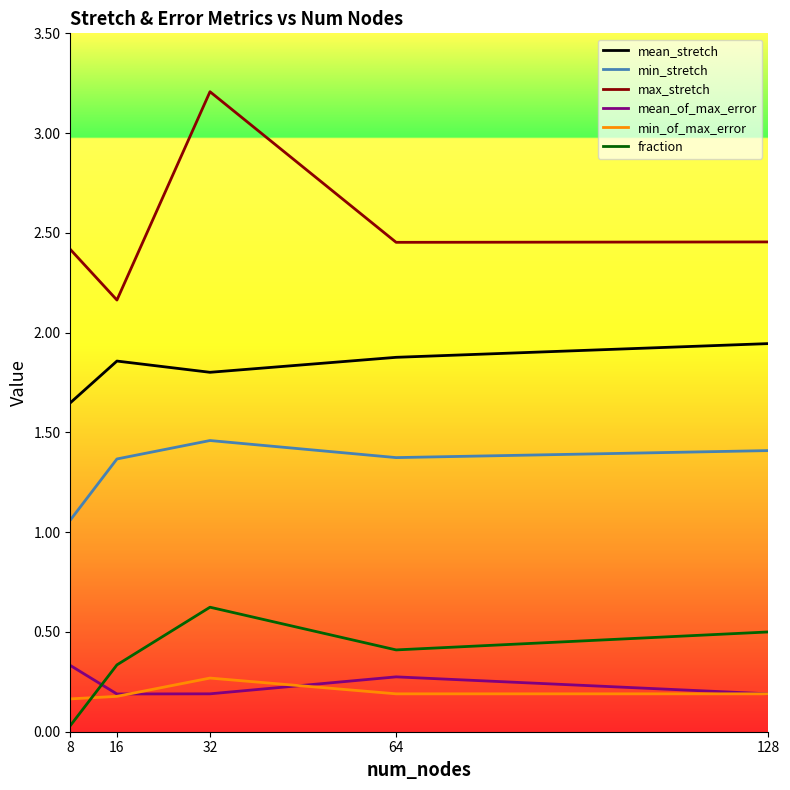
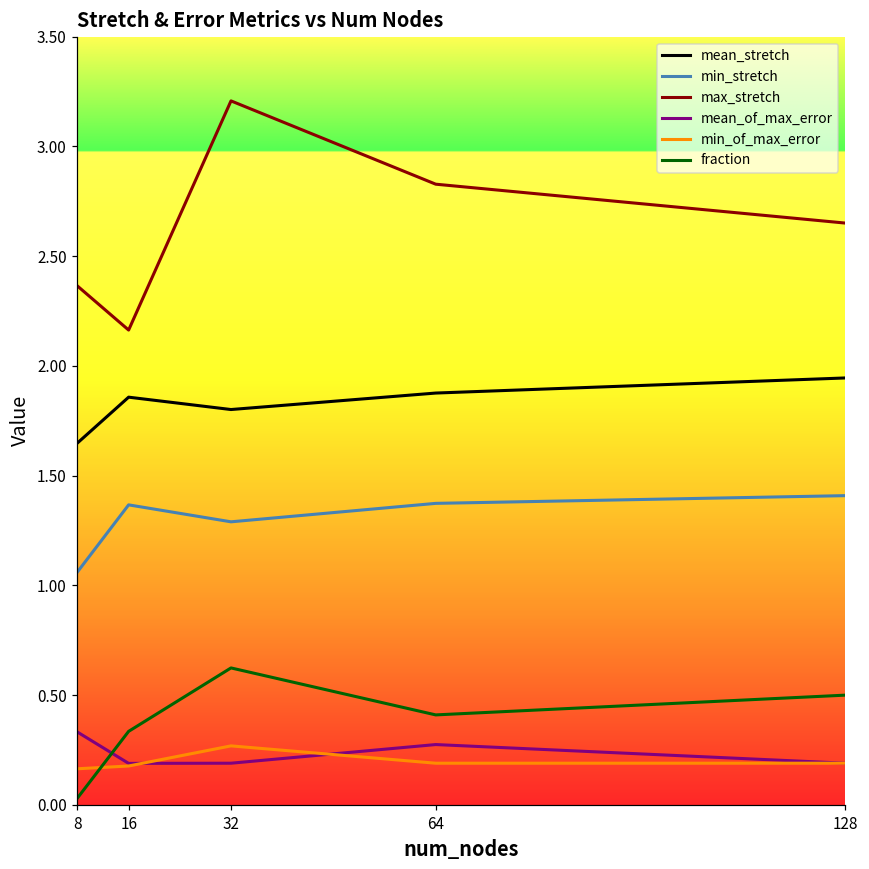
max_stretch, 8: 2.42 -> 2.36
min_stretch, 32: 1.46 -> 1.29
max_stretch, 64: 2.45 -> 2.83
max_stretch, 128: 2.45 -> 2.65
